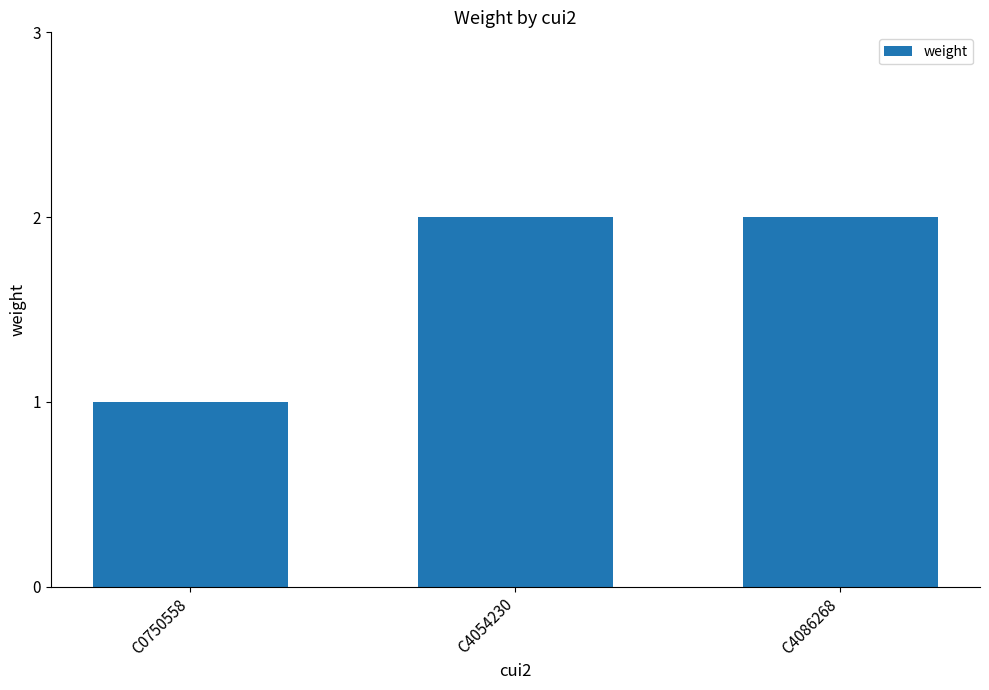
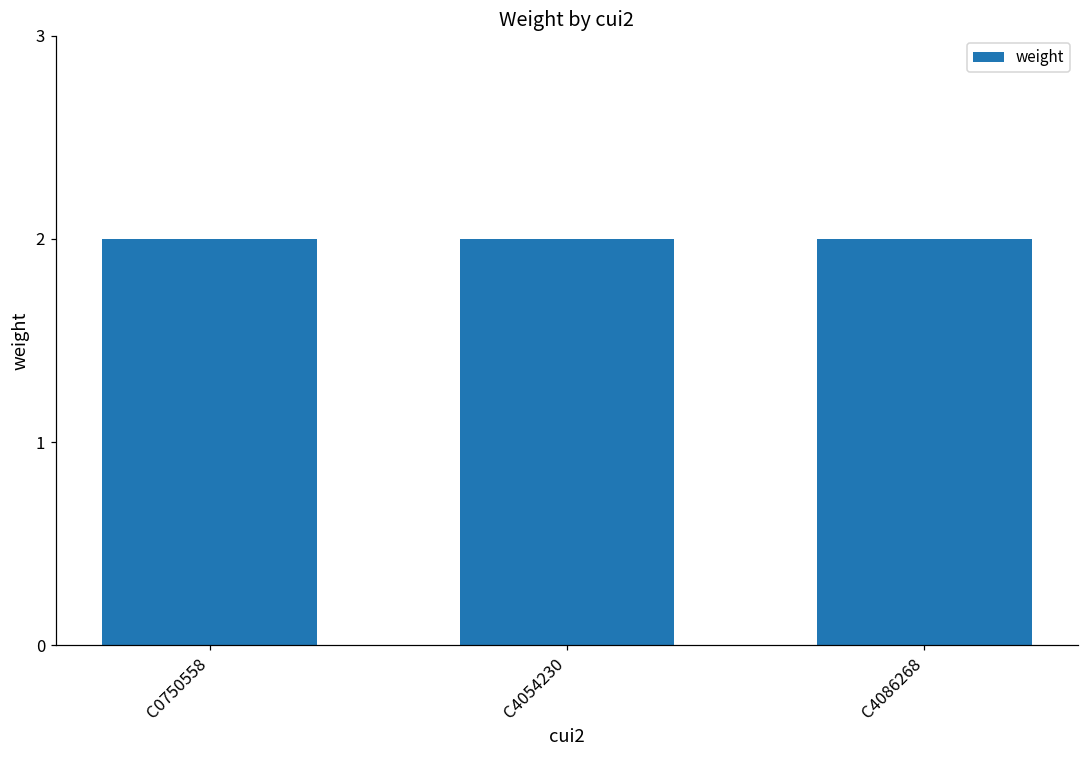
C0750558: 1 -> 2
